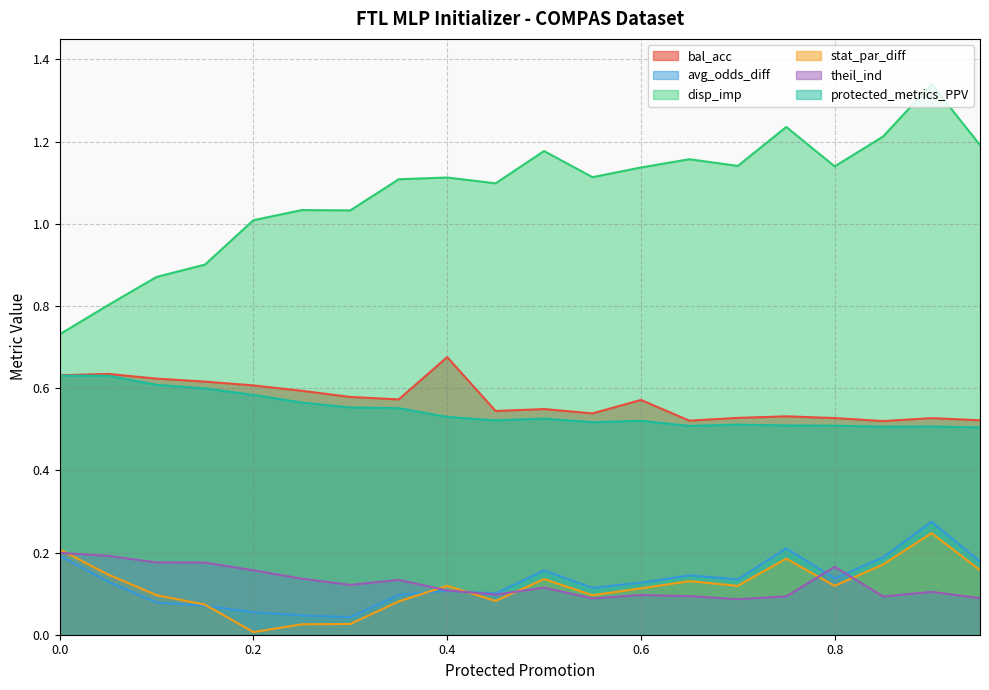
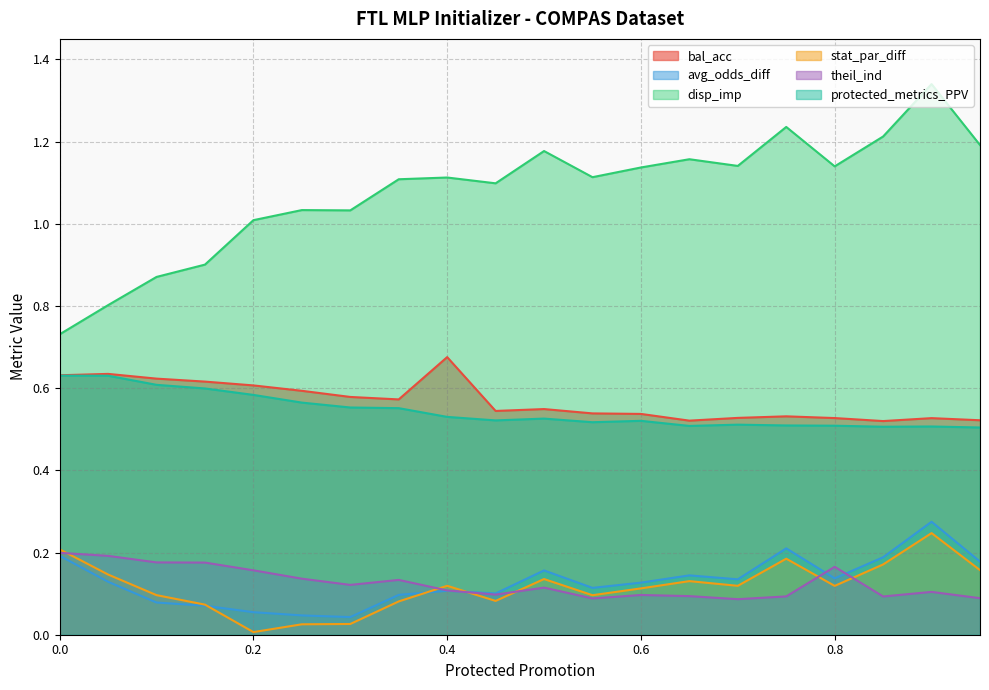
bal_acc, 0.6: 0.57 -> 0.54
